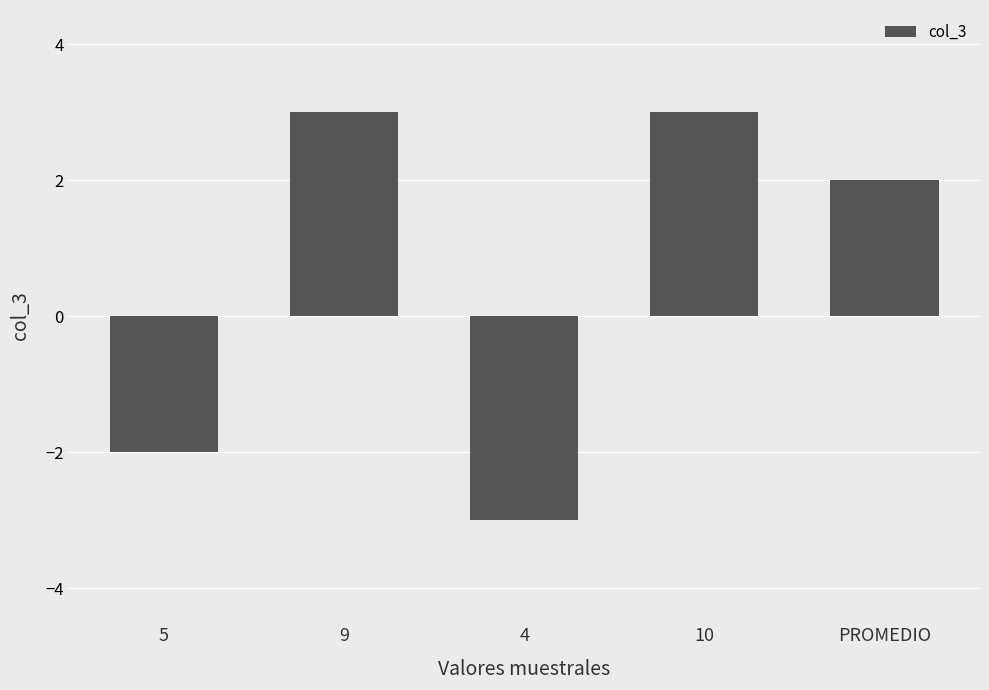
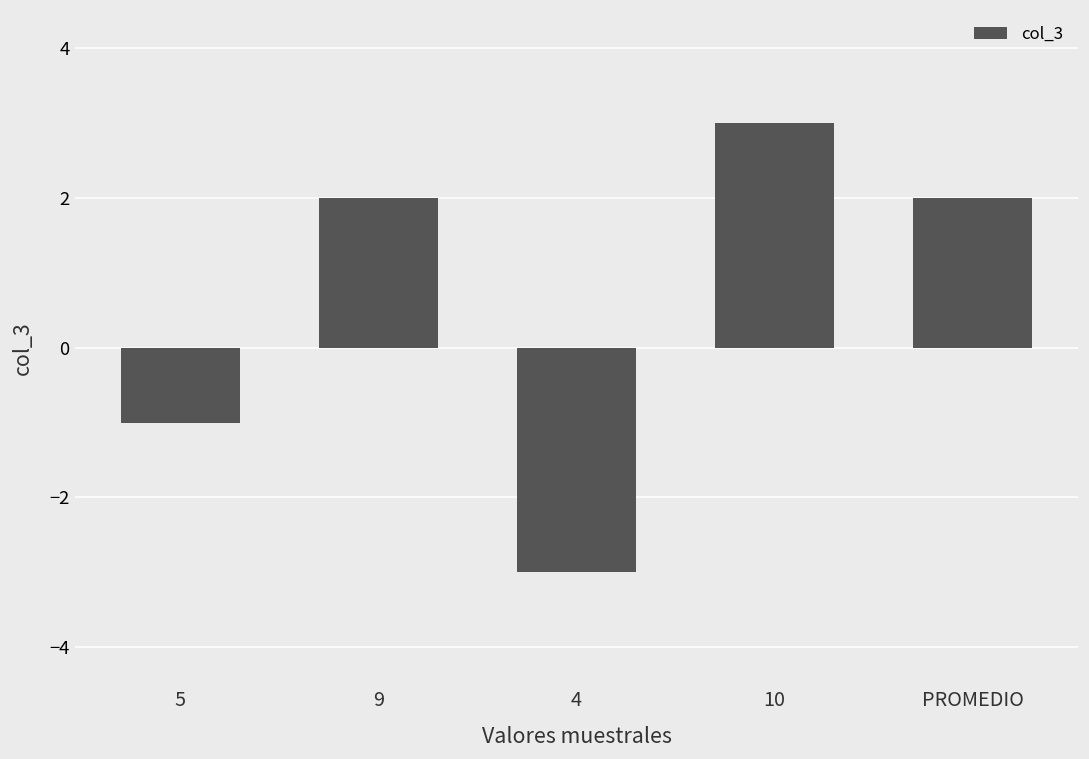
5: -2 -> -1
9: 3 -> 2
